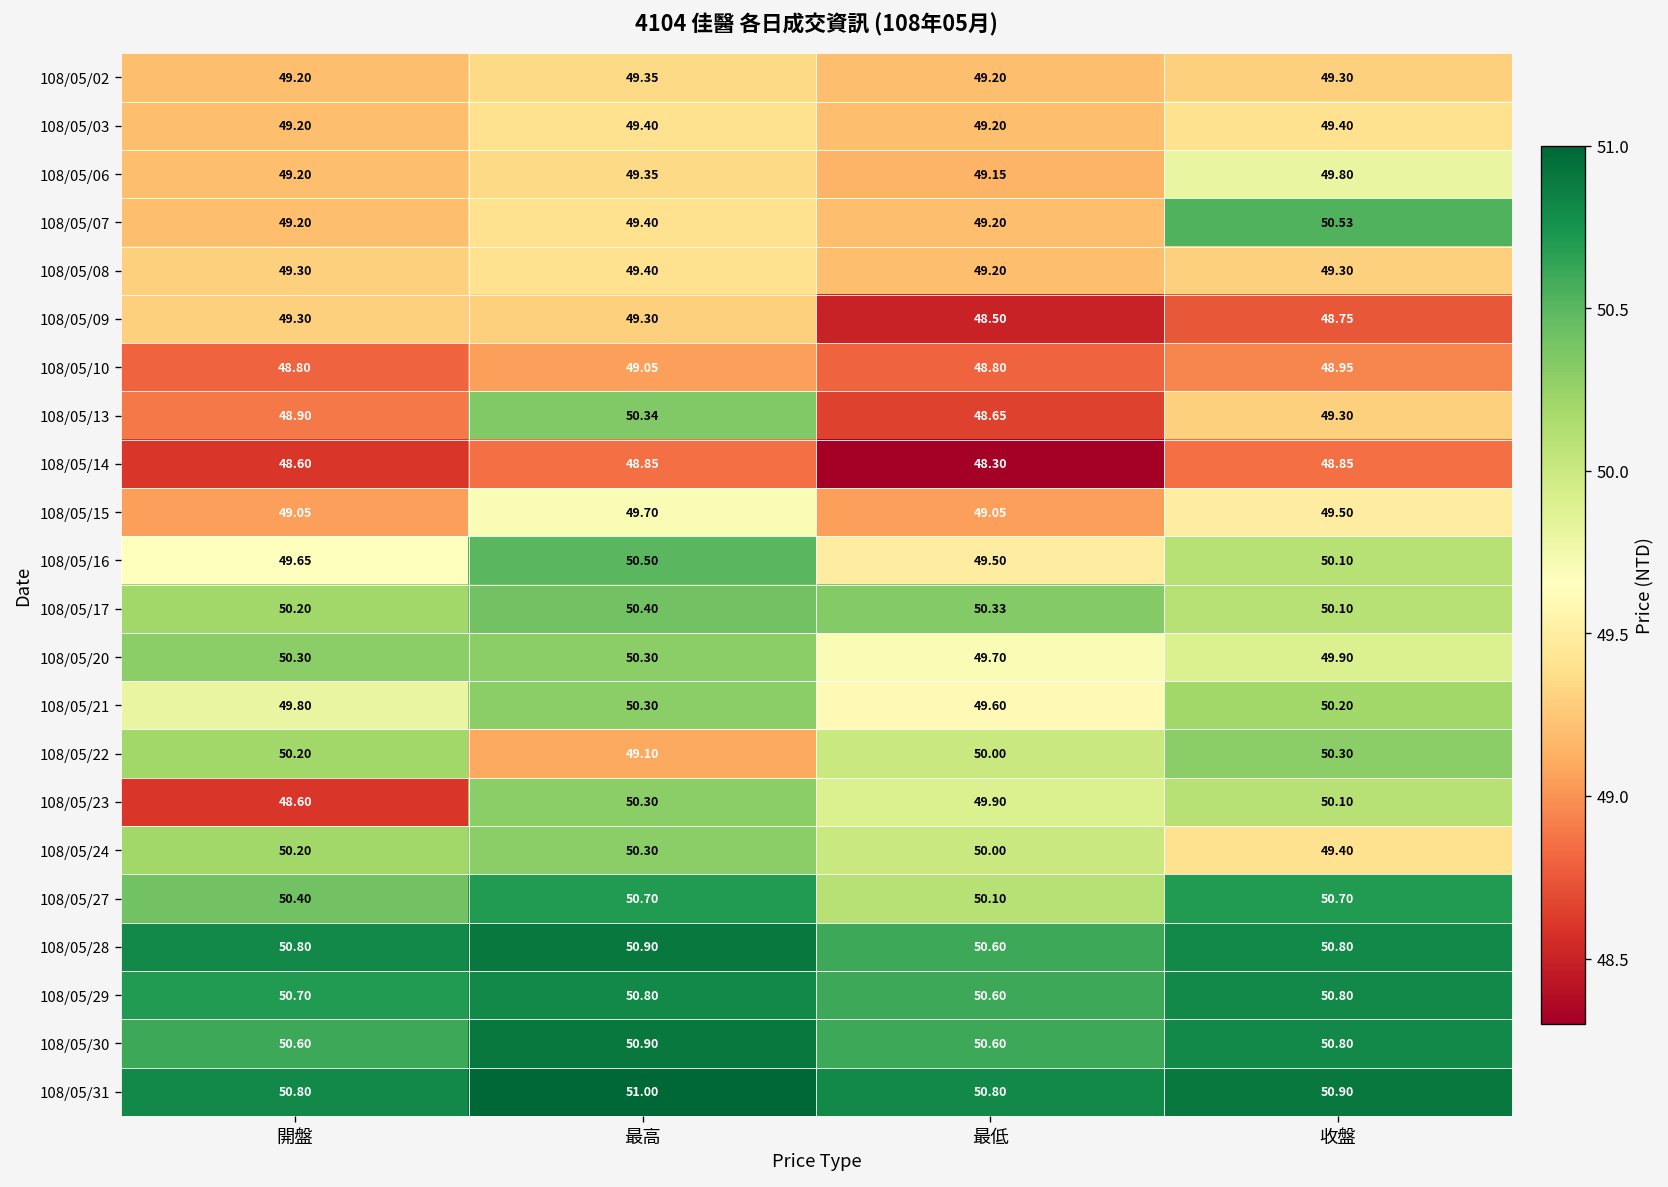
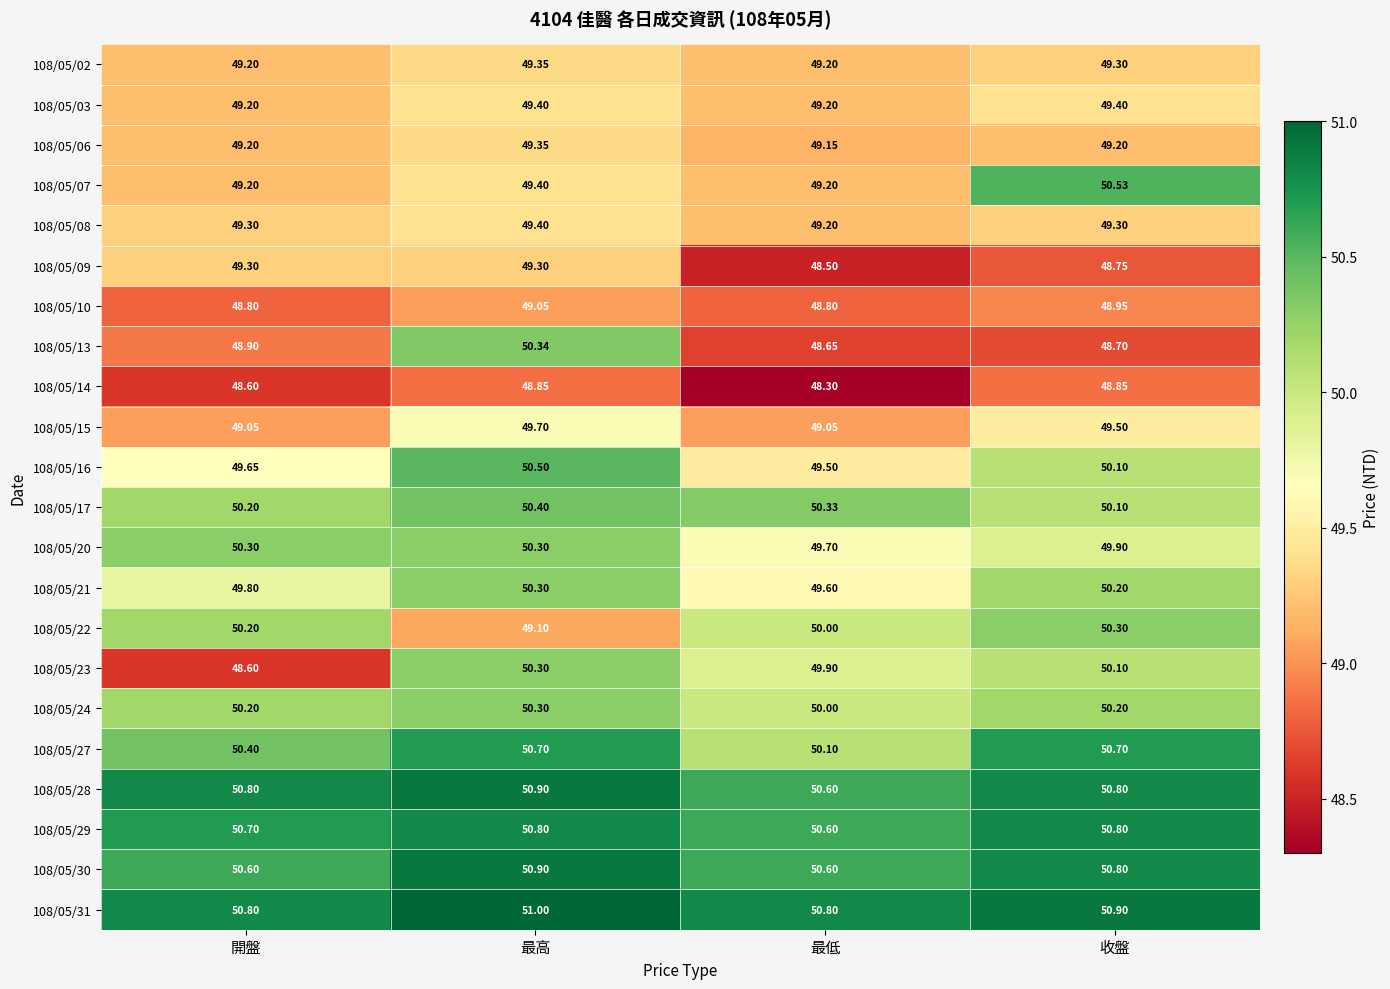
108/05/06, 收盤: 49.80 -> 49.20
108/05/13, 收盤: 49.30 -> 48.70
108/05/24, 收盤: 49.40 -> 50.20
